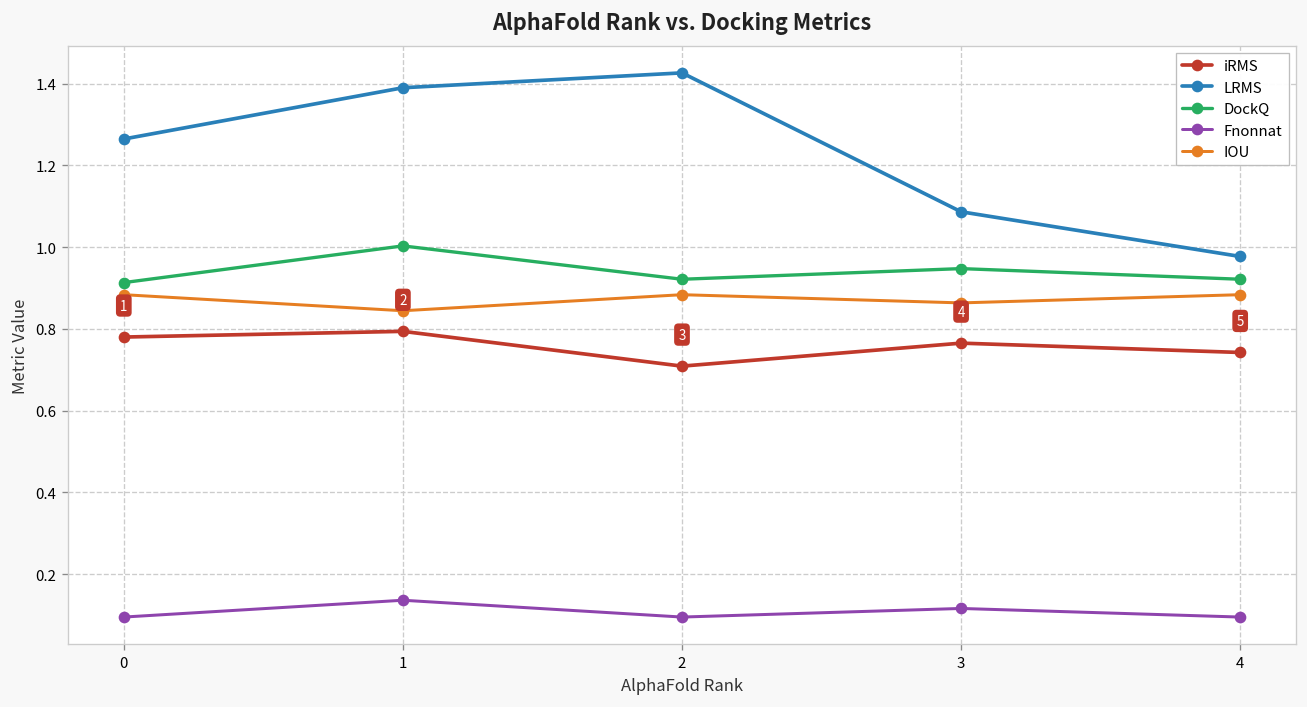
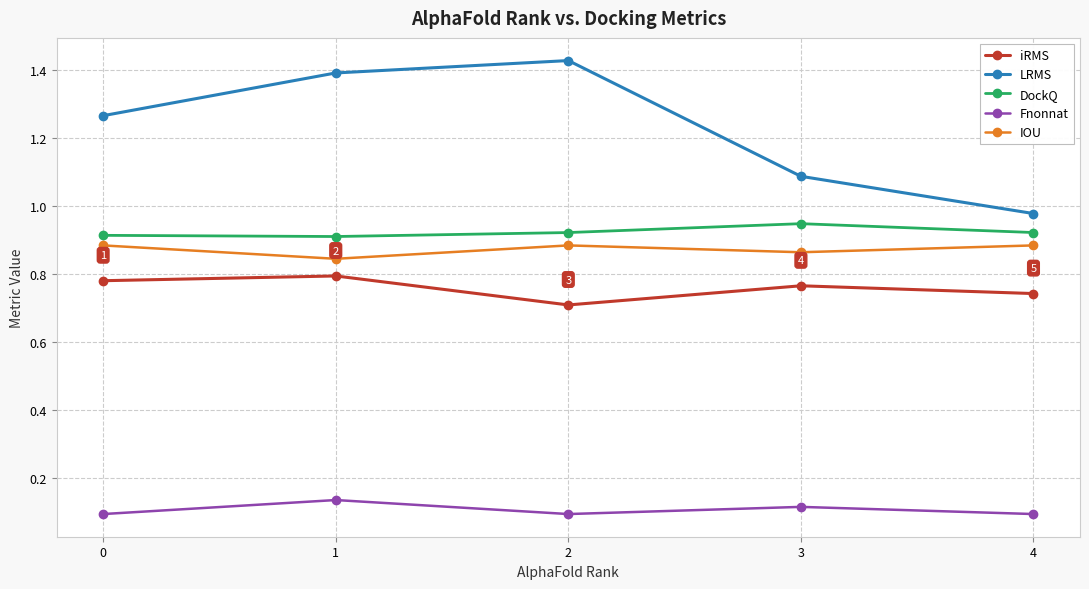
DockQ, 1: 1.00 -> 0.91
